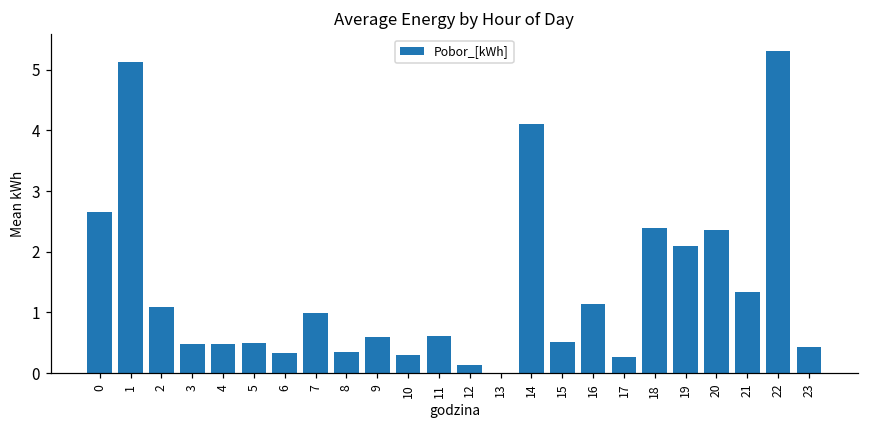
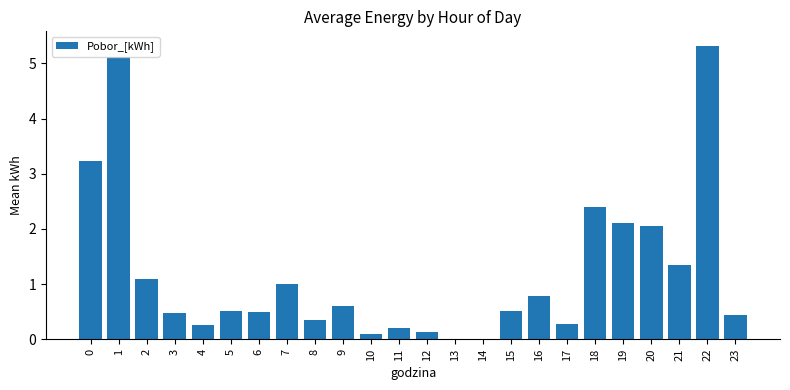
0: 2.7 -> 3.2
4: 0.5 -> 0.3
6: 0.3 -> 0.5
10: 0.3 -> 0.1
11: 0.6 -> 0.2
14: 4.1 -> 0.0
16: 1.1 -> 0.8
20: 2.4 -> 2.1
